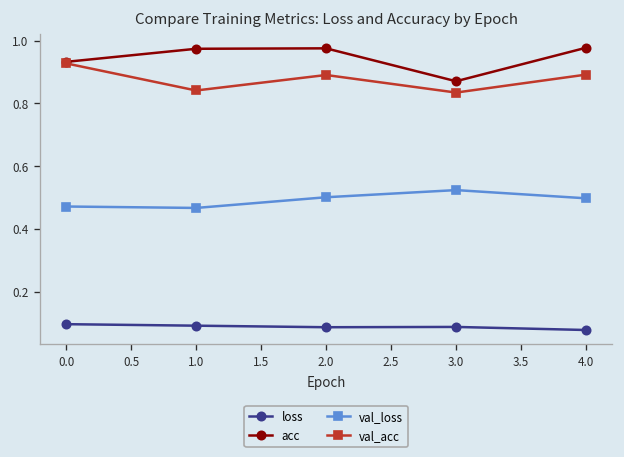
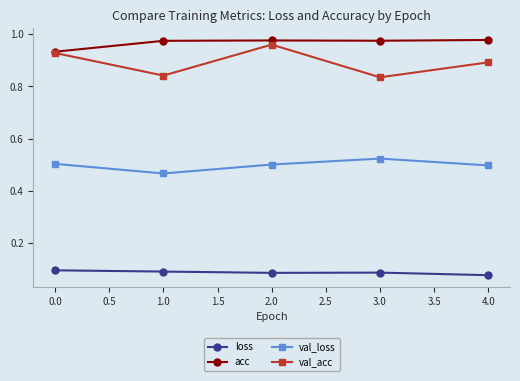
val_loss, 0.0: 0.47 -> 0.50
val_acc, 2.0: 0.89 -> 0.96
acc, 3.0: 0.87 -> 0.97
